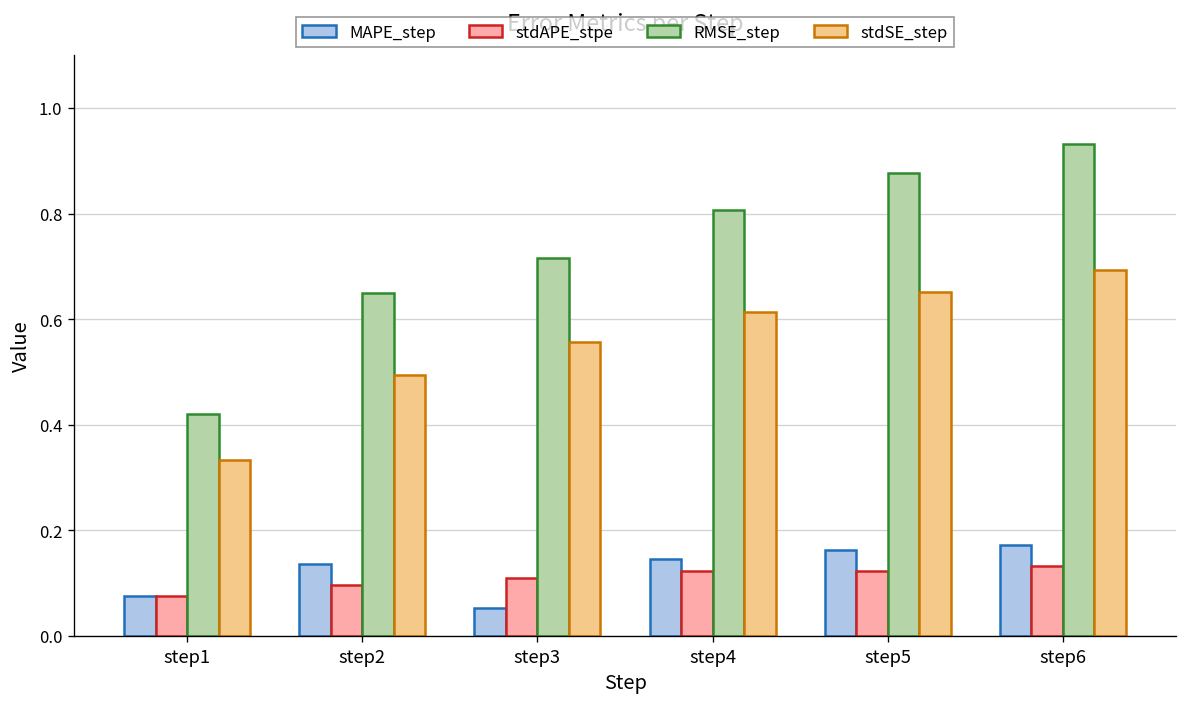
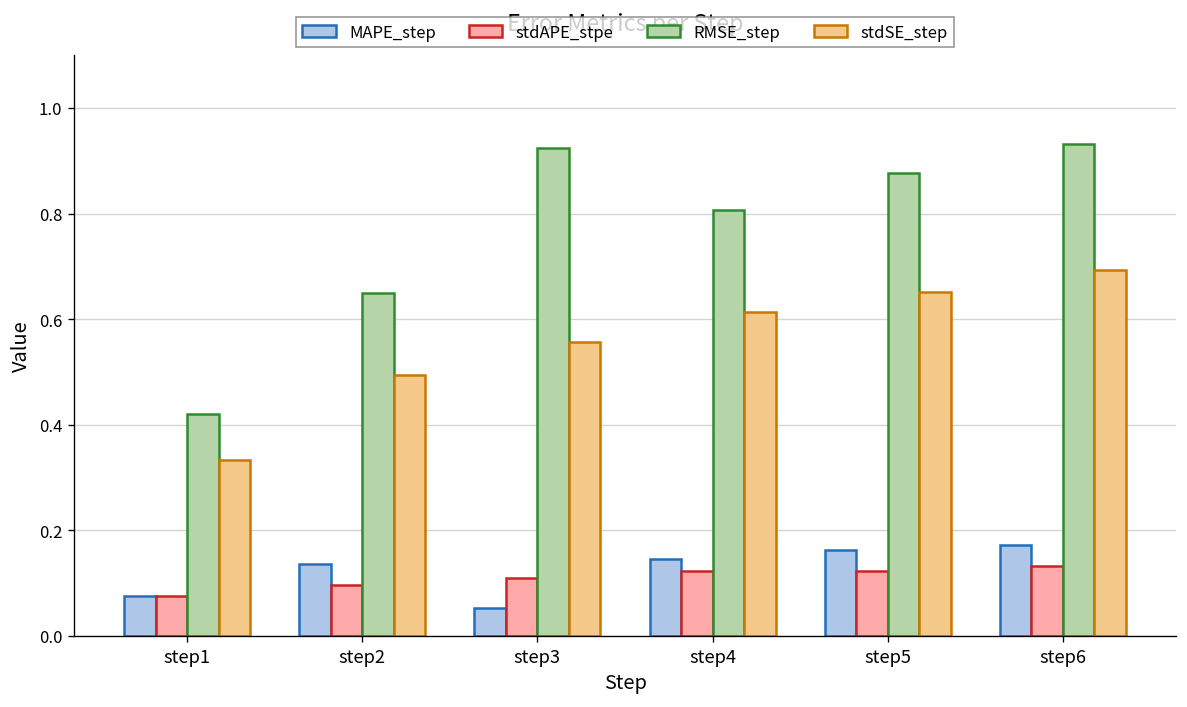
RMSE_step, step3: 0.72 -> 0.93
